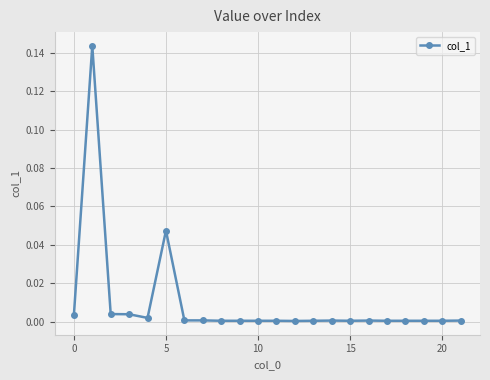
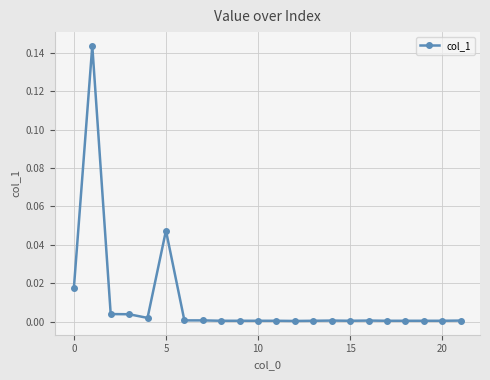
0: 0.003 -> 0.017
